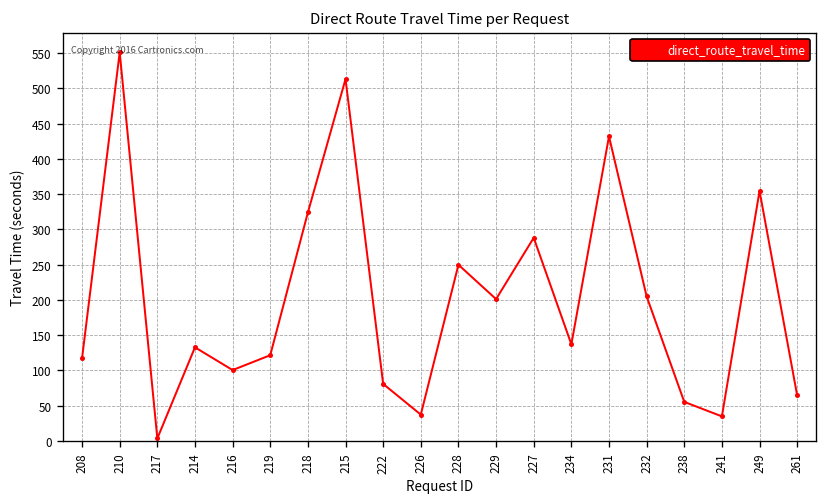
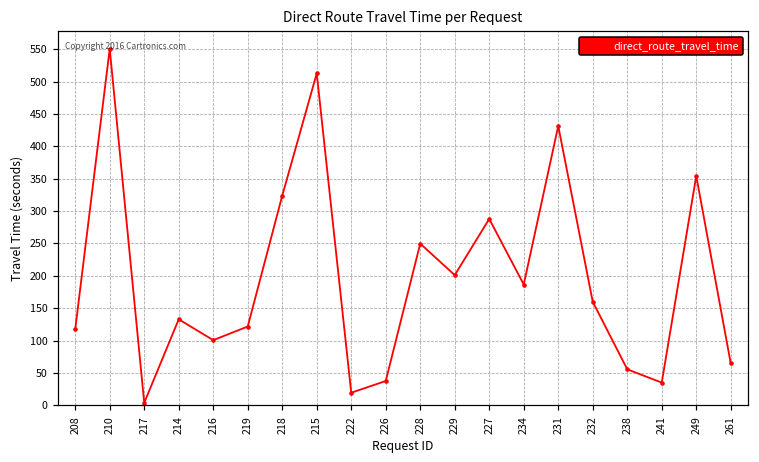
222: 80 -> 20
234: 140 -> 190
232: 200 -> 160
